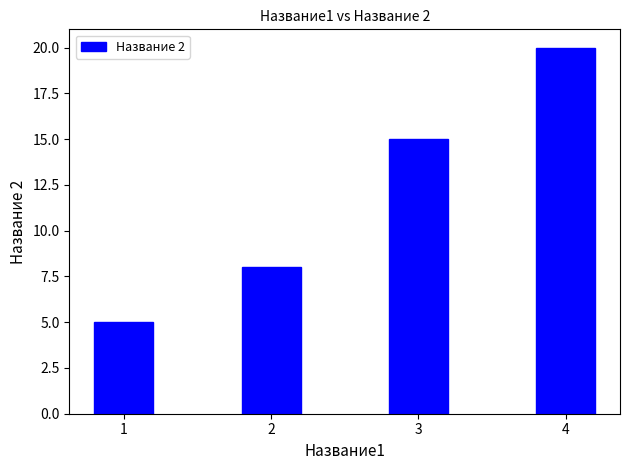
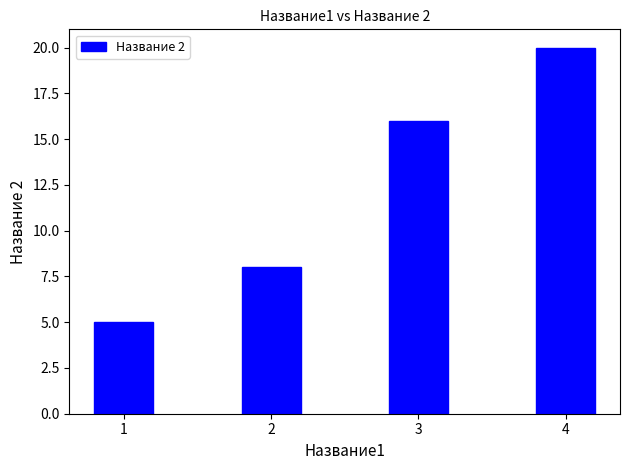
3: 15 -> 16
